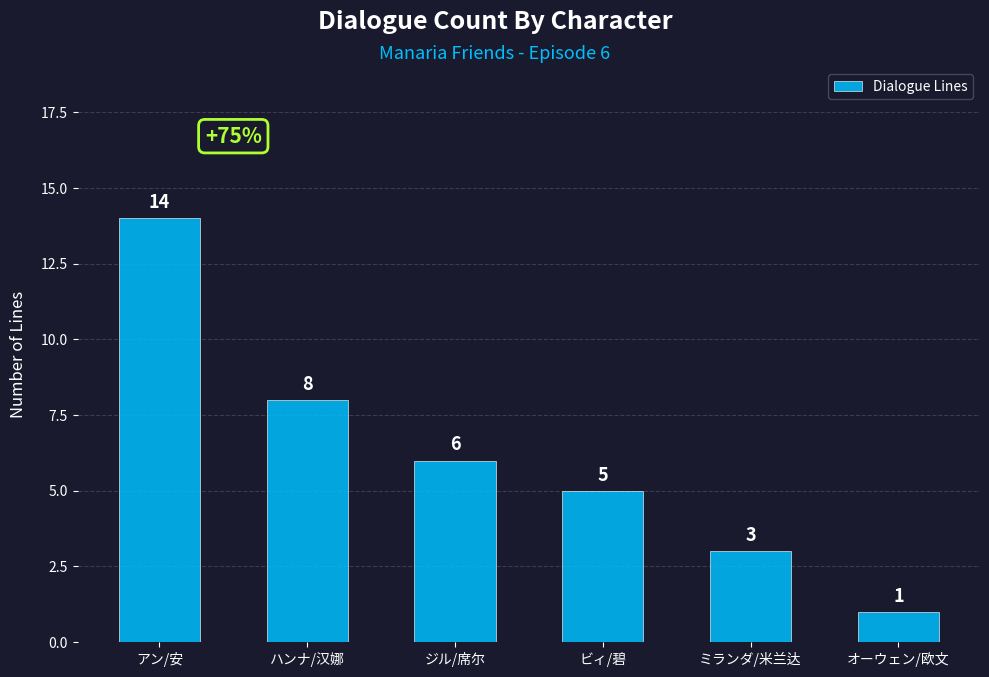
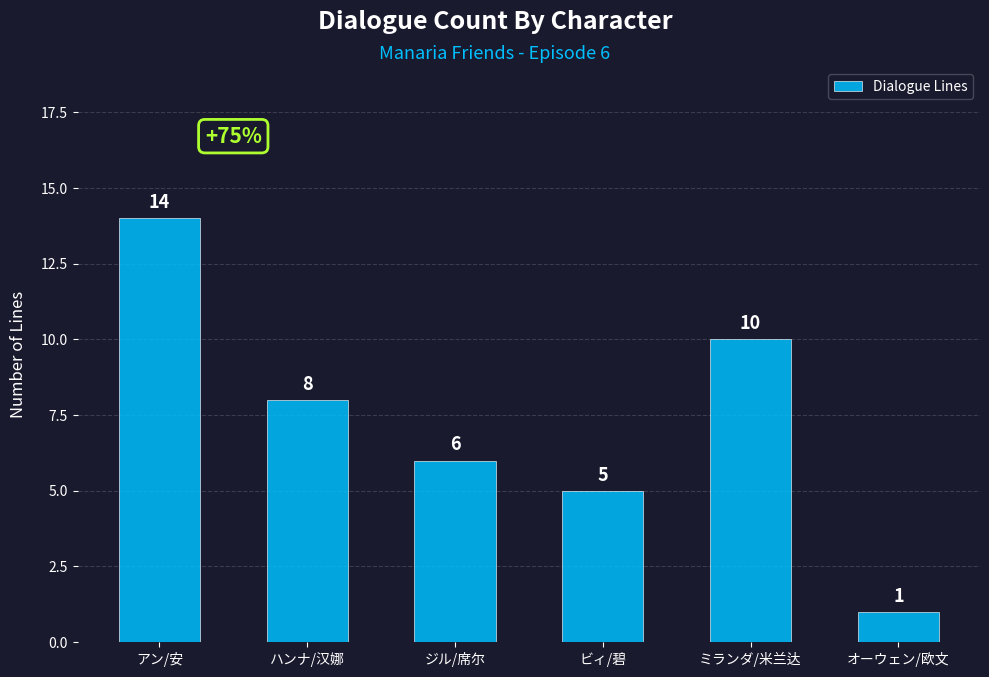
ミランダ/米兰达: 3 -> 10
